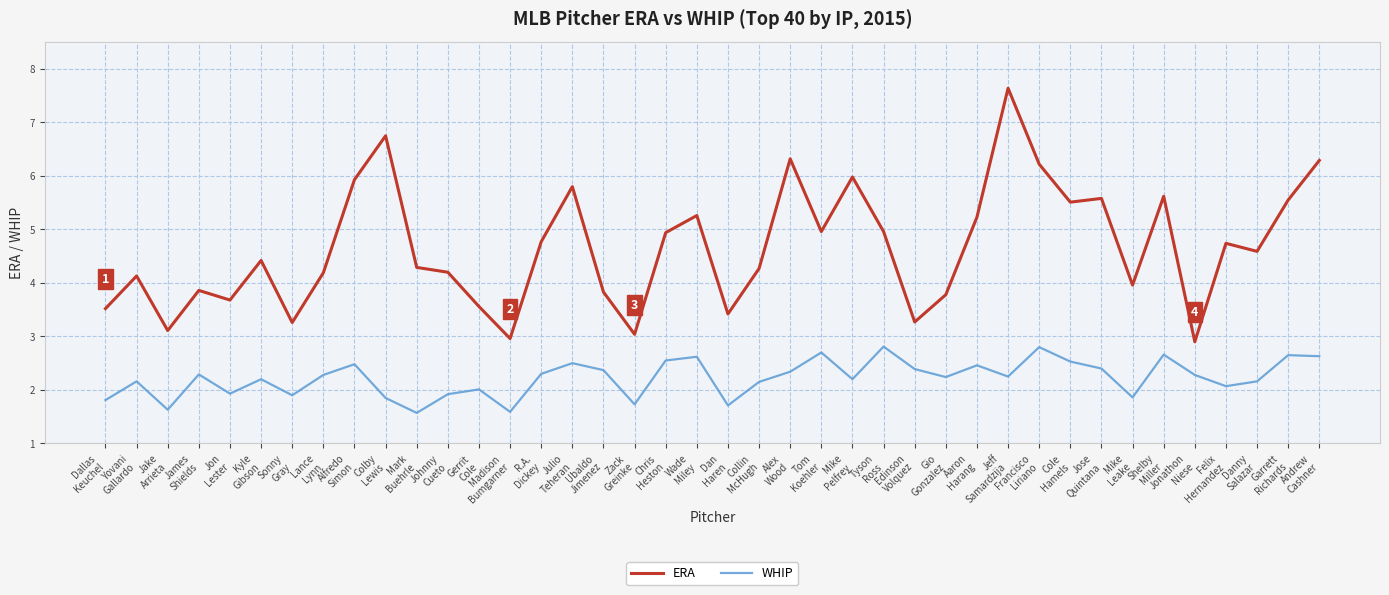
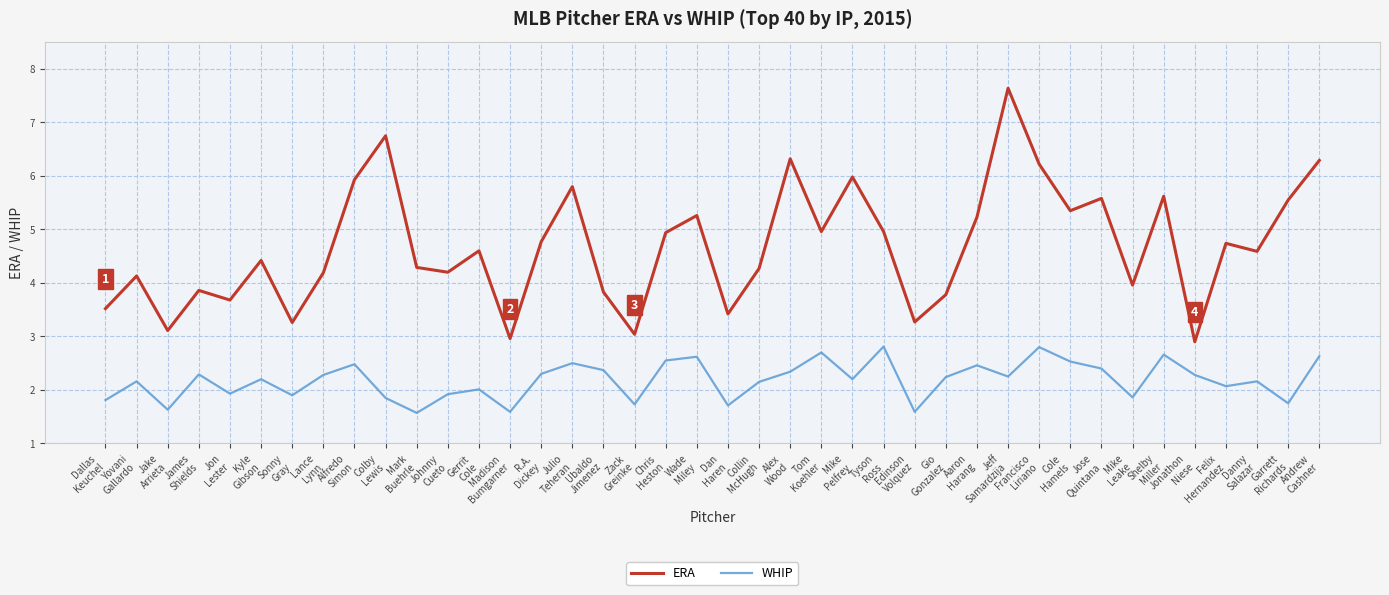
ERA, Gerrit Cole: 3.6 -> 4.6
WHIP, Edinson Volquez: 2.4 -> 1.6
ERA, Cole Hamels: 5.5 -> 5.4
WHIP, Garrett Richards: 2.7 -> 1.8
